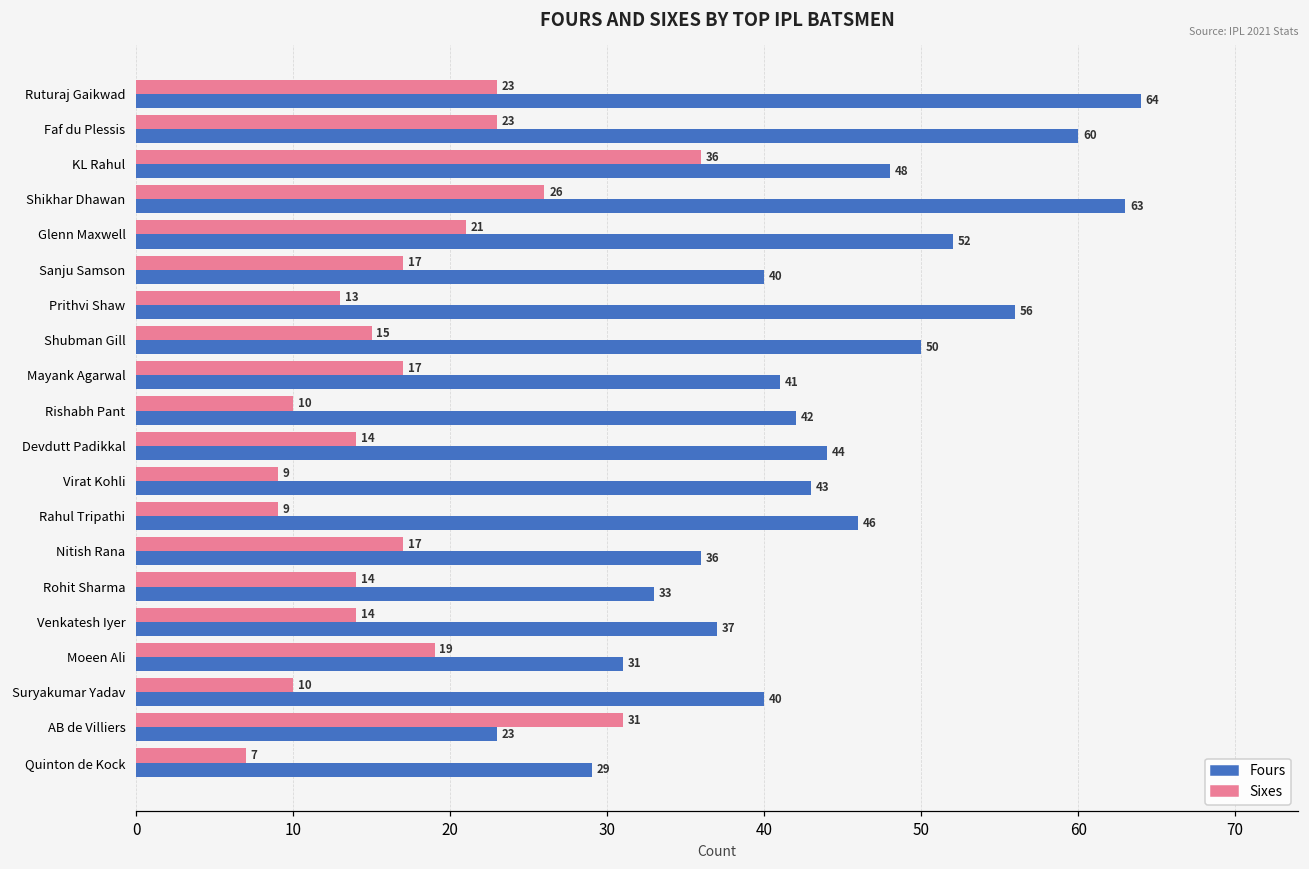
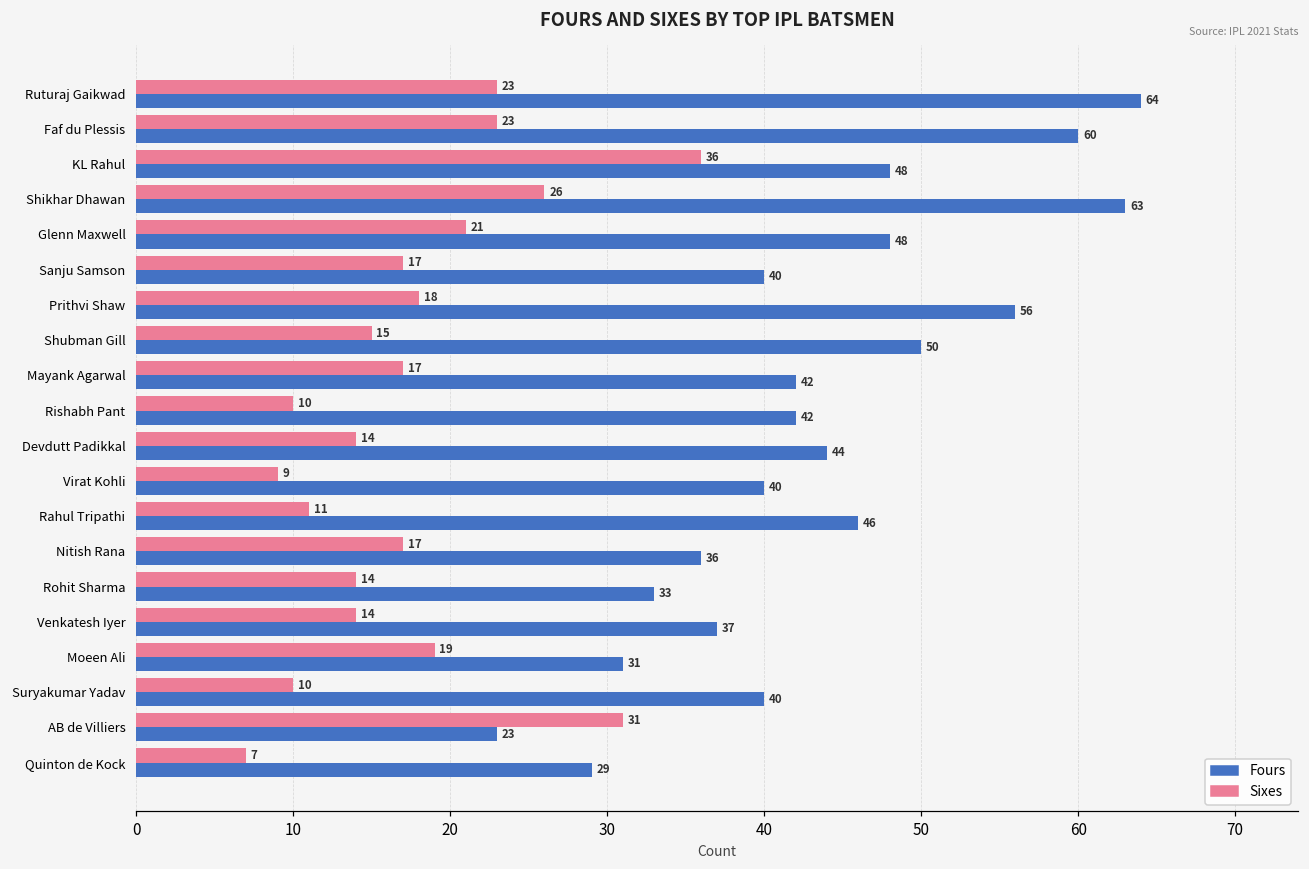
Fours, Glenn Maxwell: 52 -> 48
Sixes, Prithvi Shaw: 13 -> 18
Fours, Mayank Agarwal: 41 -> 42
Fours, Virat Kohli: 43 -> 40
Sixes, Rahul Tripathi: 9 -> 11
